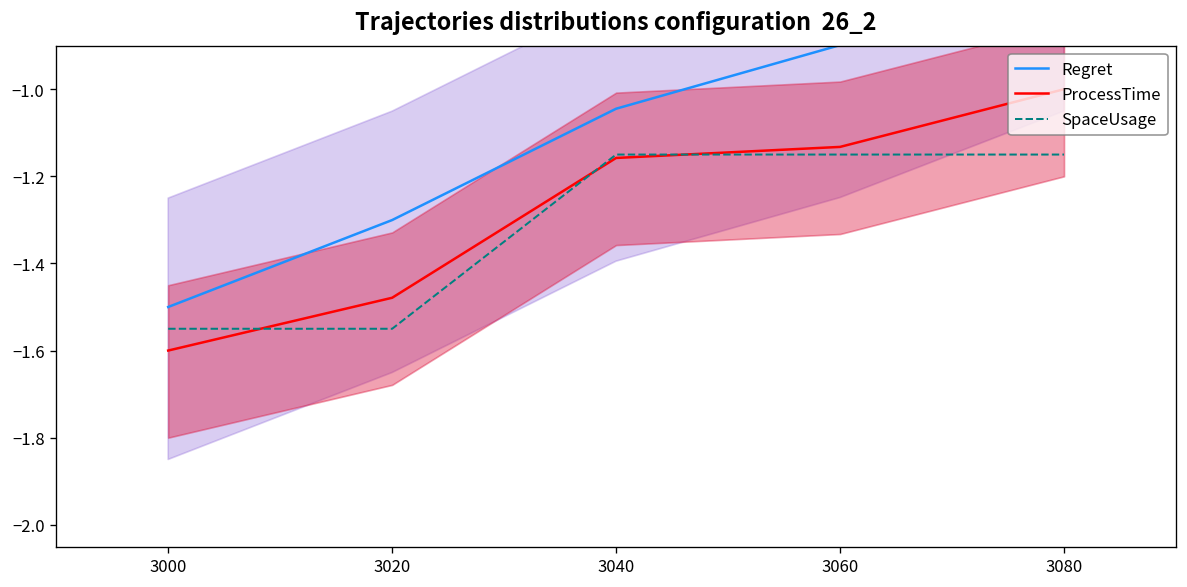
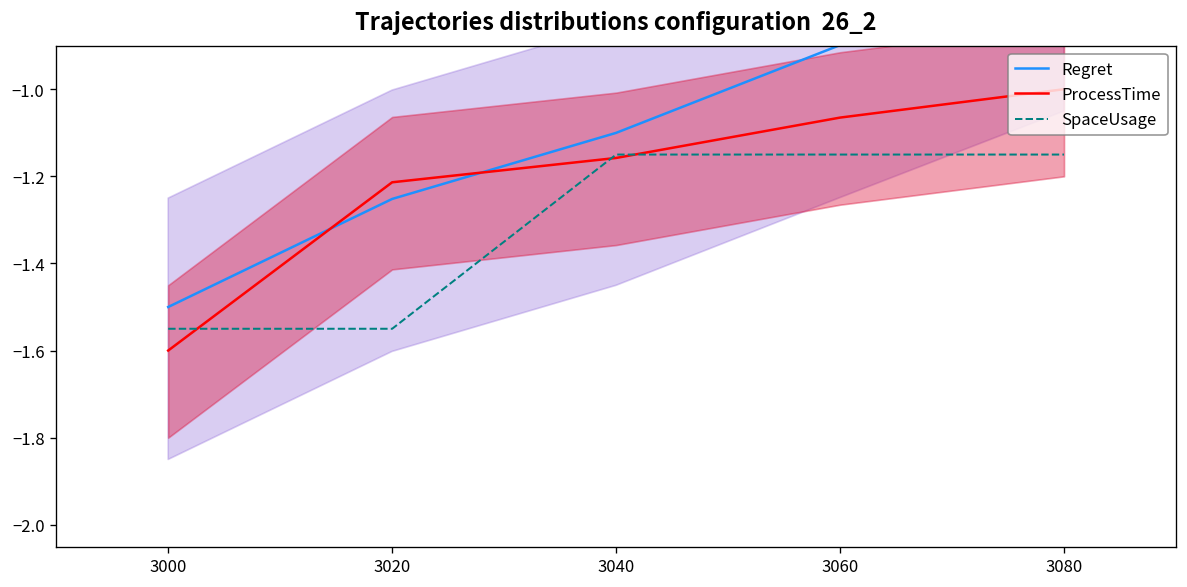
Regret, 3020: -1.30 -> -1.25
ProcessTime, 3020: -1.48 -> -1.21
Regret, 3040: -1.04 -> -1.10
ProcessTime, 3060: -1.13 -> -1.07
